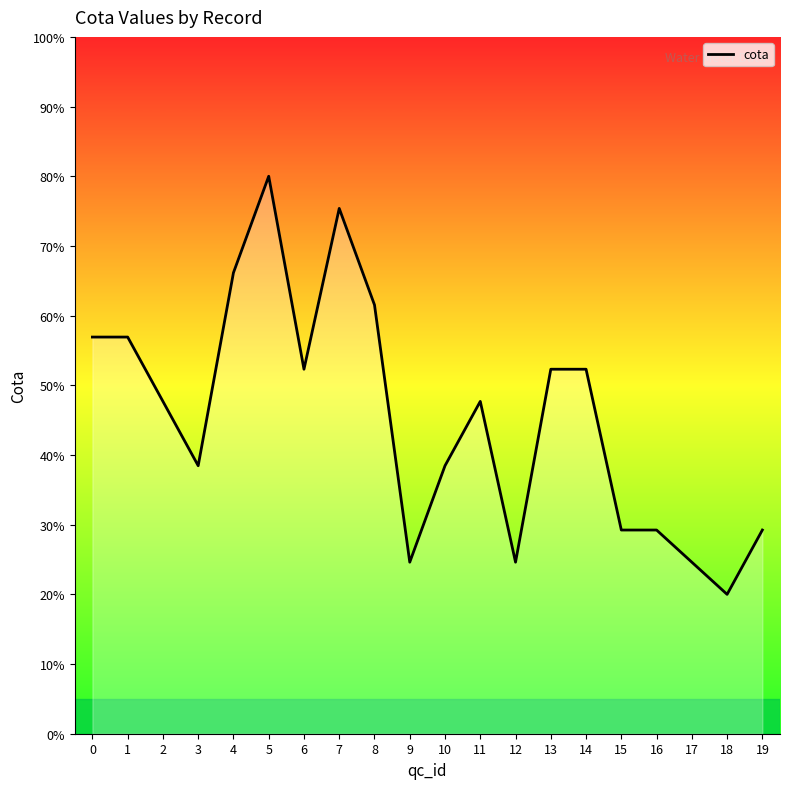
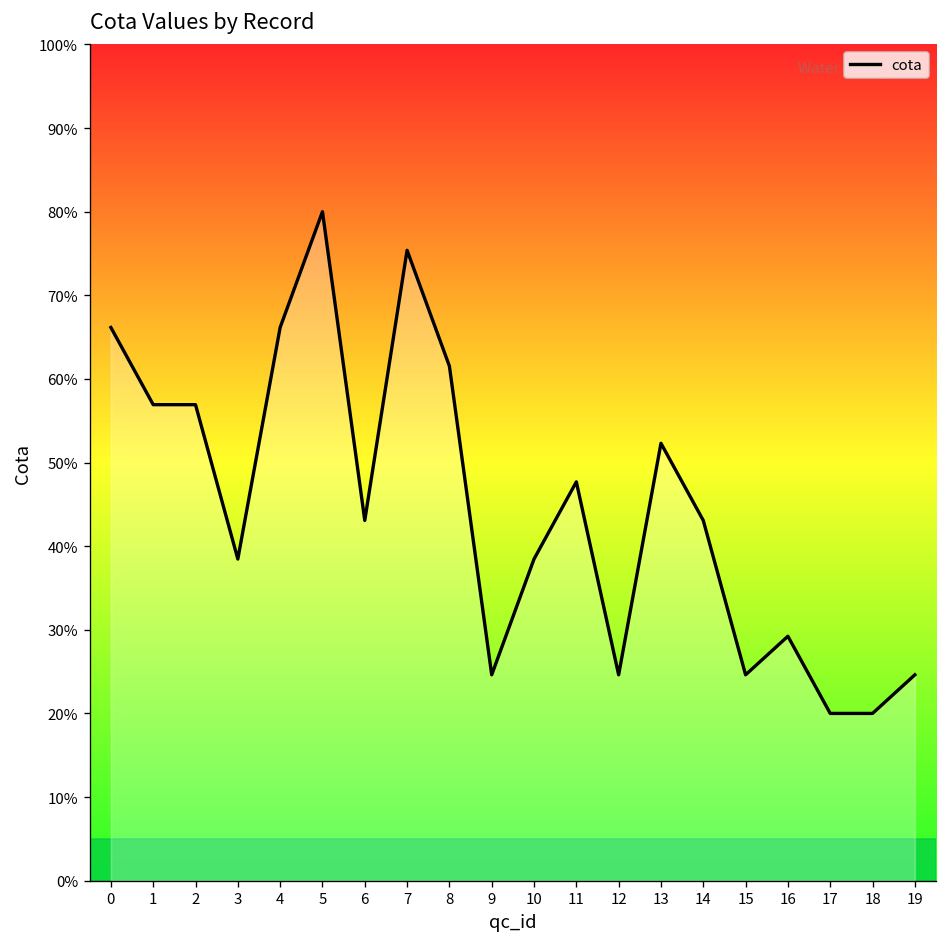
0: 57% -> 66%
2: 48% -> 57%
6: 52% -> 43%
14: 52% -> 43%
15: 29% -> 25%
17: 25% -> 20%
19: 29% -> 25%
